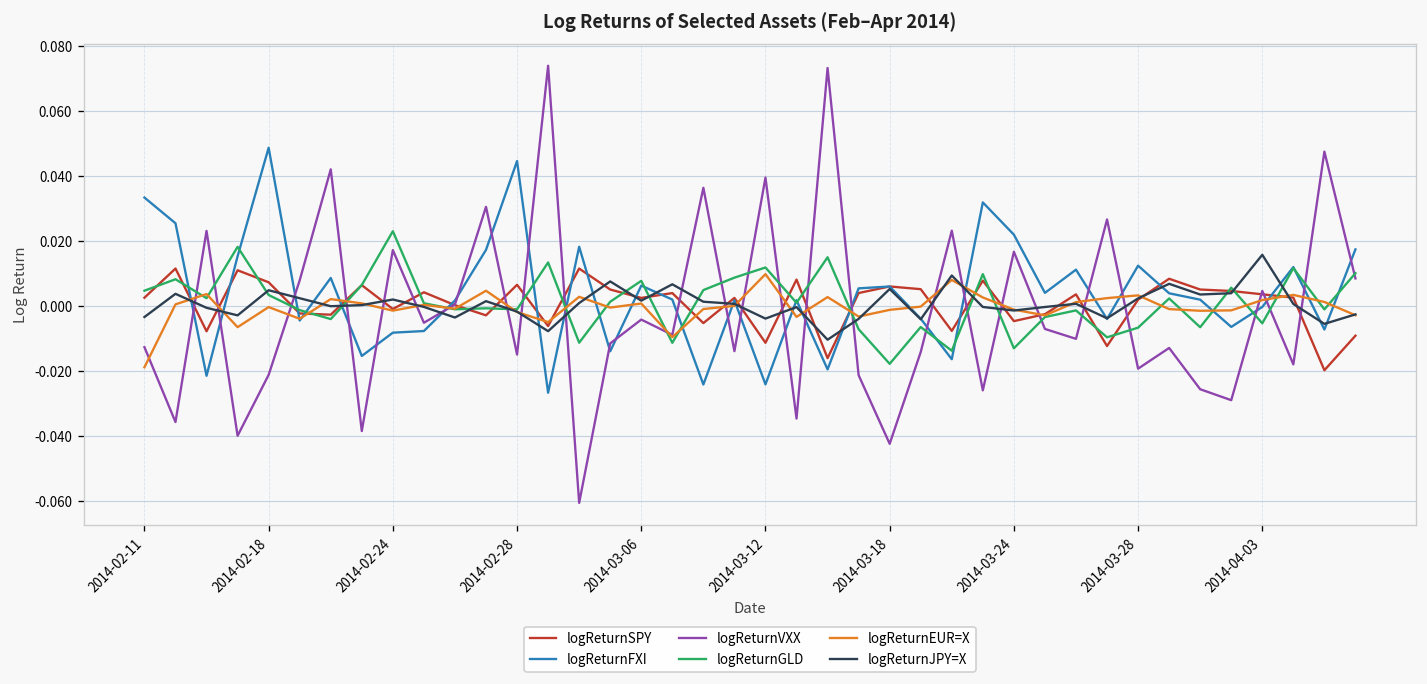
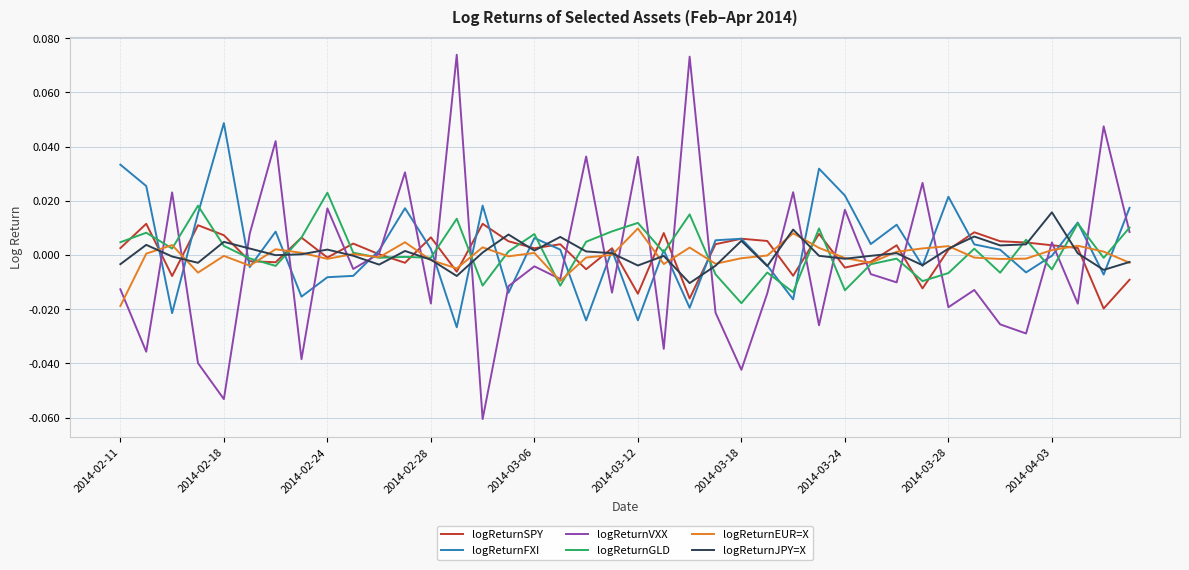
logReturnVXX, 2014-02-18: -0.021 -> -0.053
logReturnFXI, 2014-02-28: 0.045 -> 0.002
logReturnVXX, 2014-02-28: -0.015 -> -0.018
logReturnSPY, 2014-03-12: -0.011 -> -0.014
logReturnVXX, 2014-03-12: 0.040 -> 0.036
logReturnFXI, 2014-03-28: 0.012 -> 0.022
